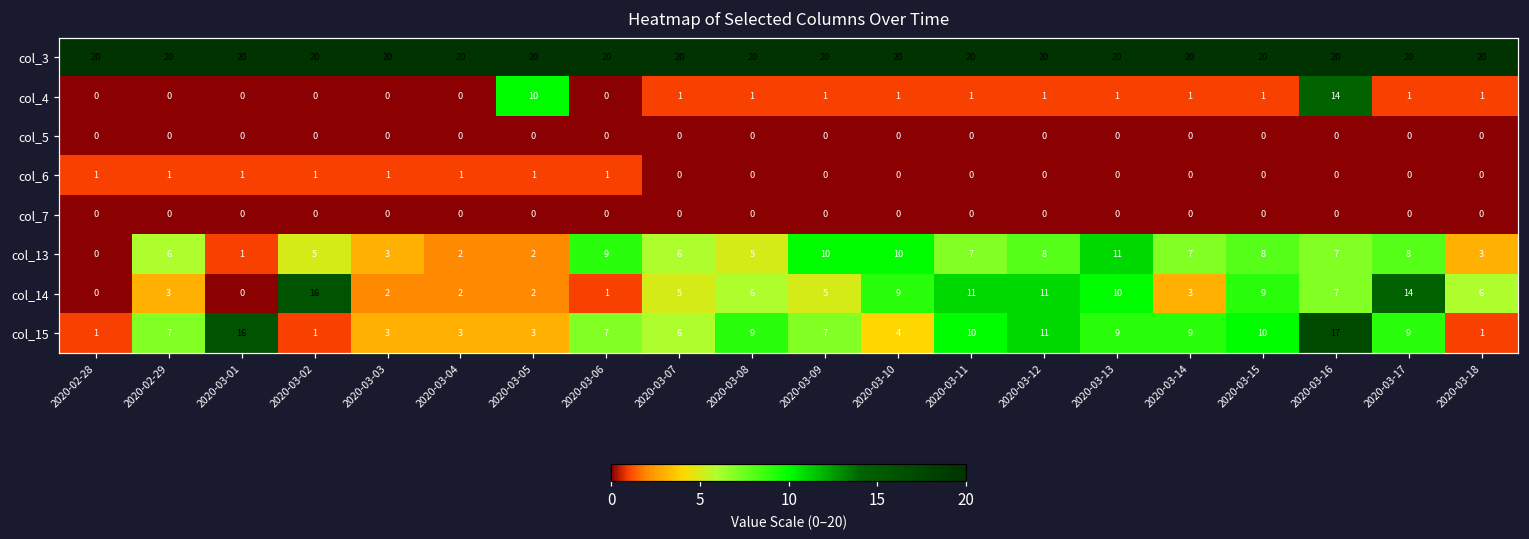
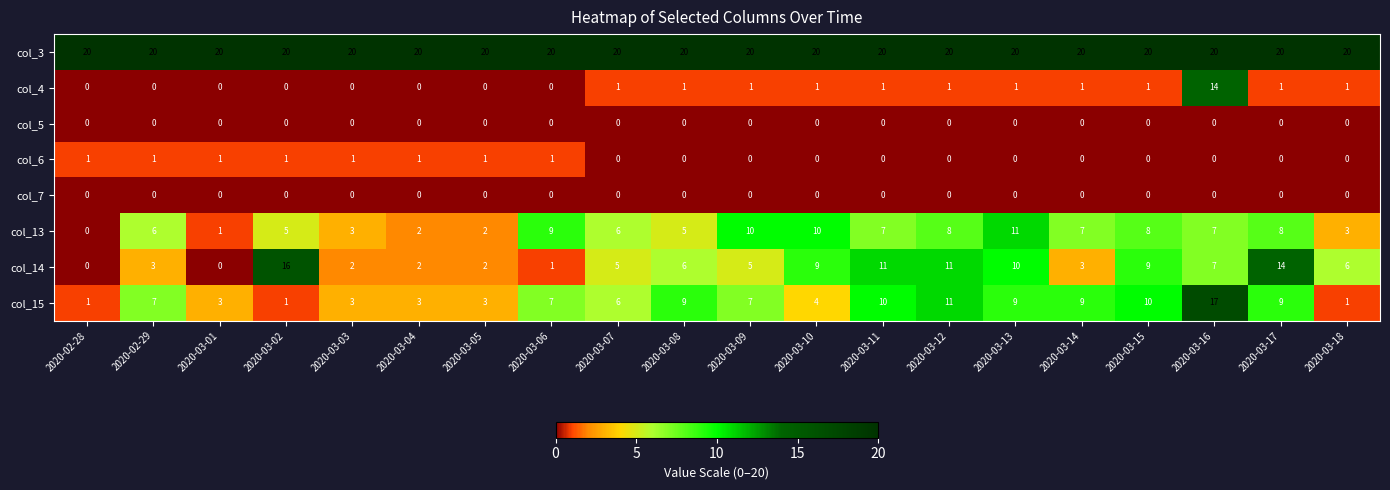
col_4, 2020-03-05: 10 -> 0
col_15, 2020-03-01: 16 -> 3
